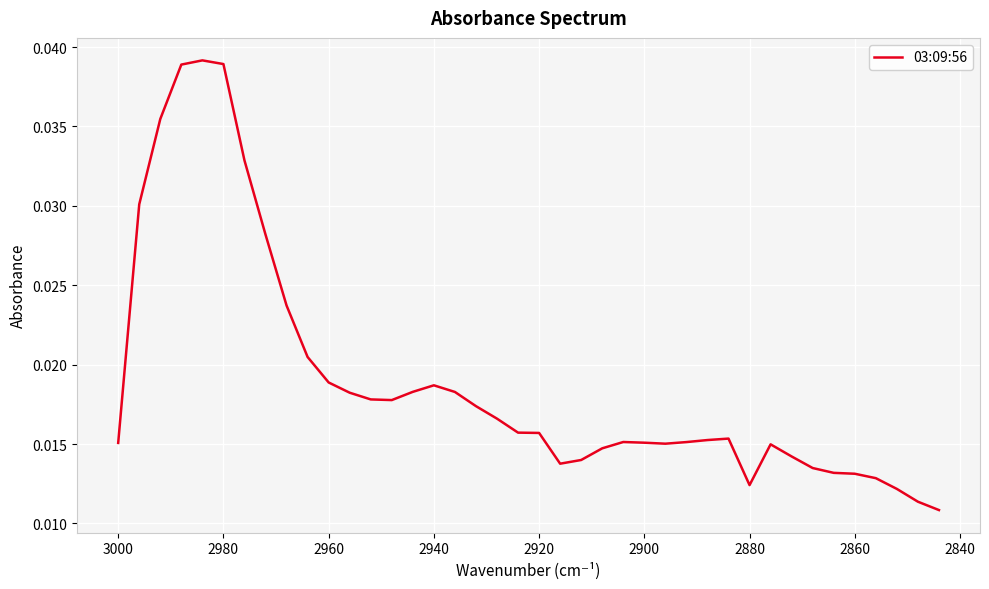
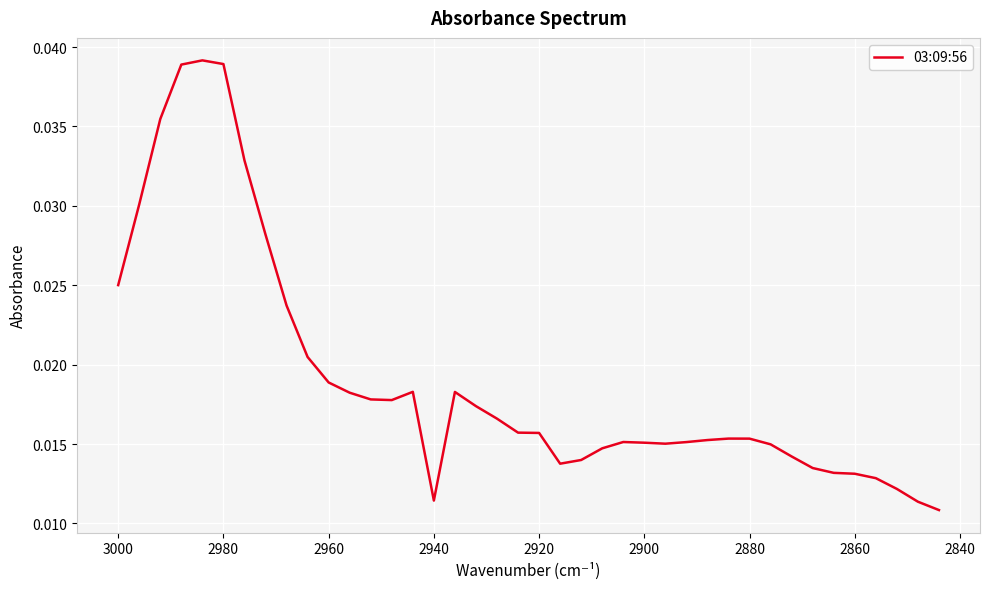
3000: 0.0151 -> 0.0250
2940: 0.0187 -> 0.0114
2880: 0.0124 -> 0.0153
